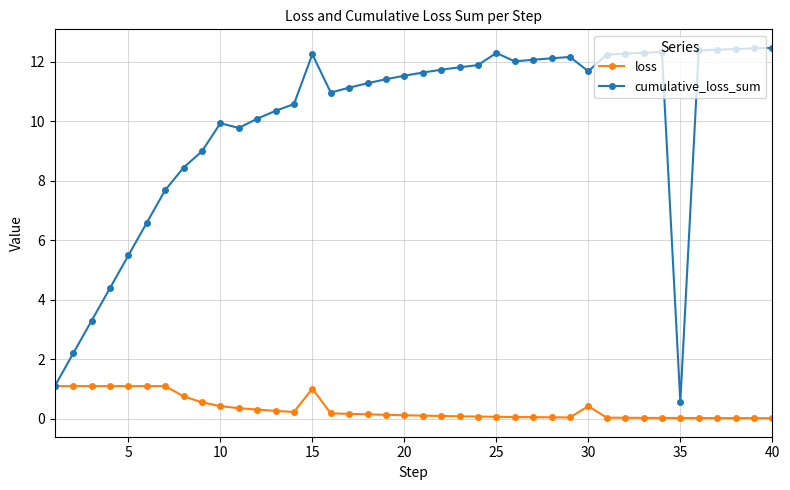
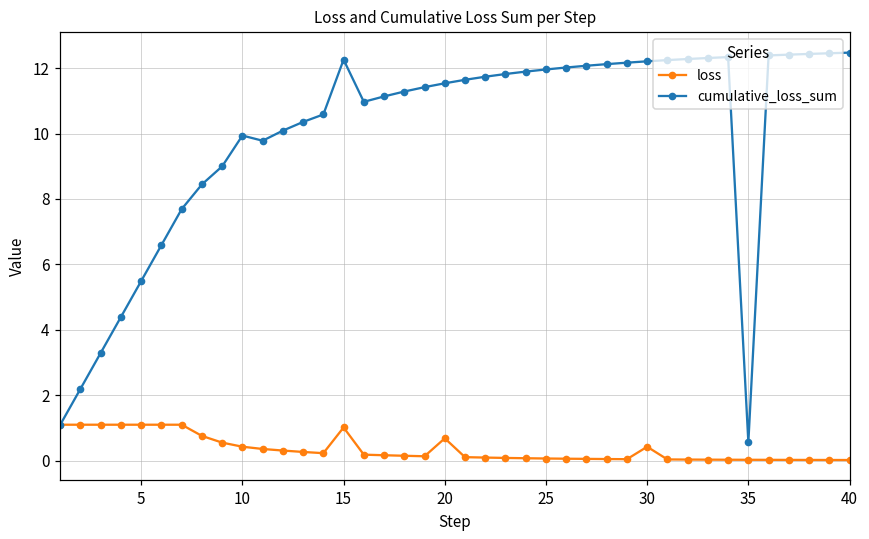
loss, 20: 0.1 -> 0.7
cumulative_loss_sum, 25: 12.3 -> 12.0
cumulative_loss_sum, 30: 11.7 -> 12.2
